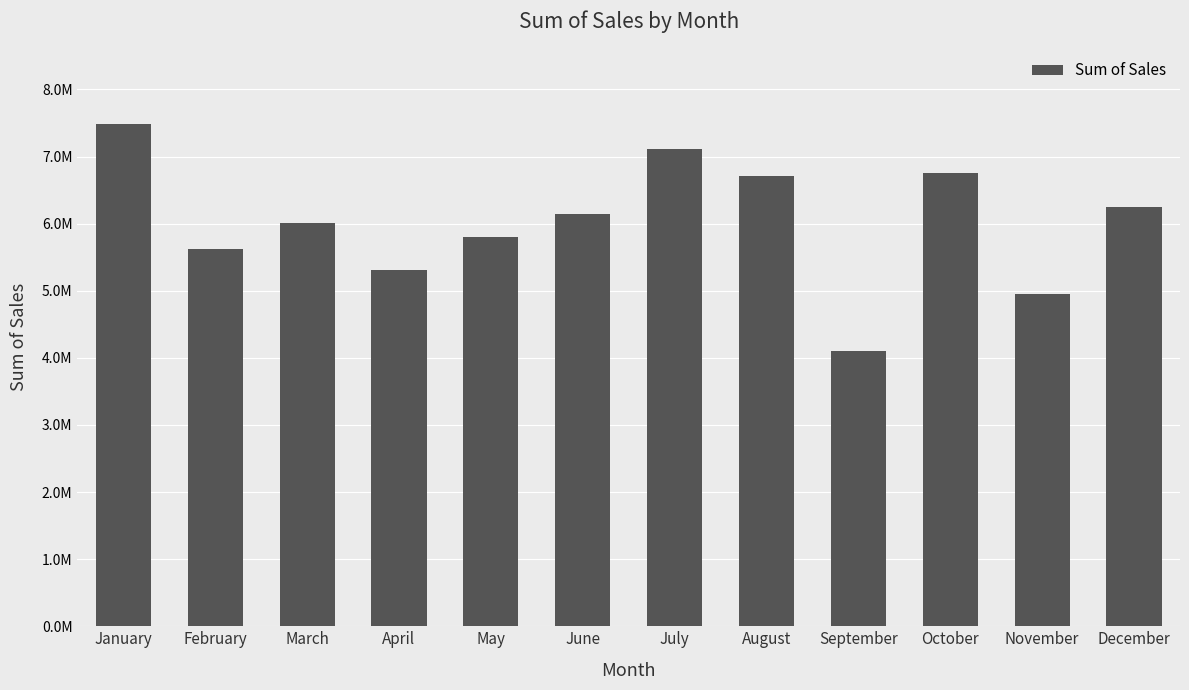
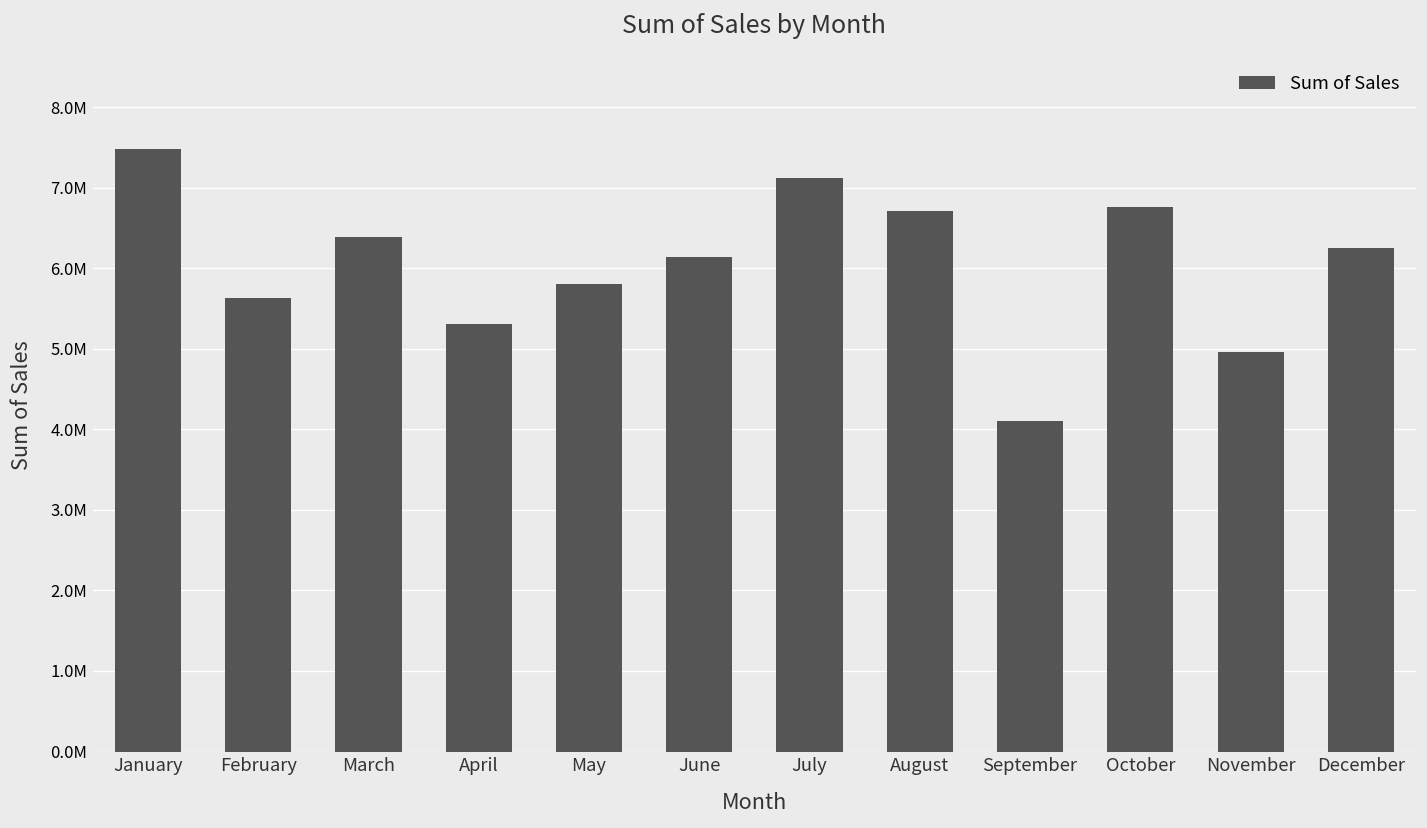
March: 6000000 -> 6400000
